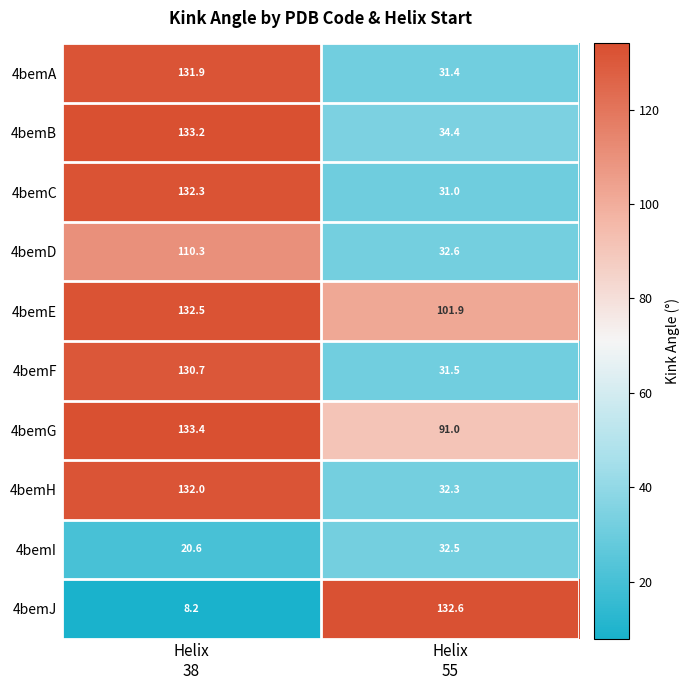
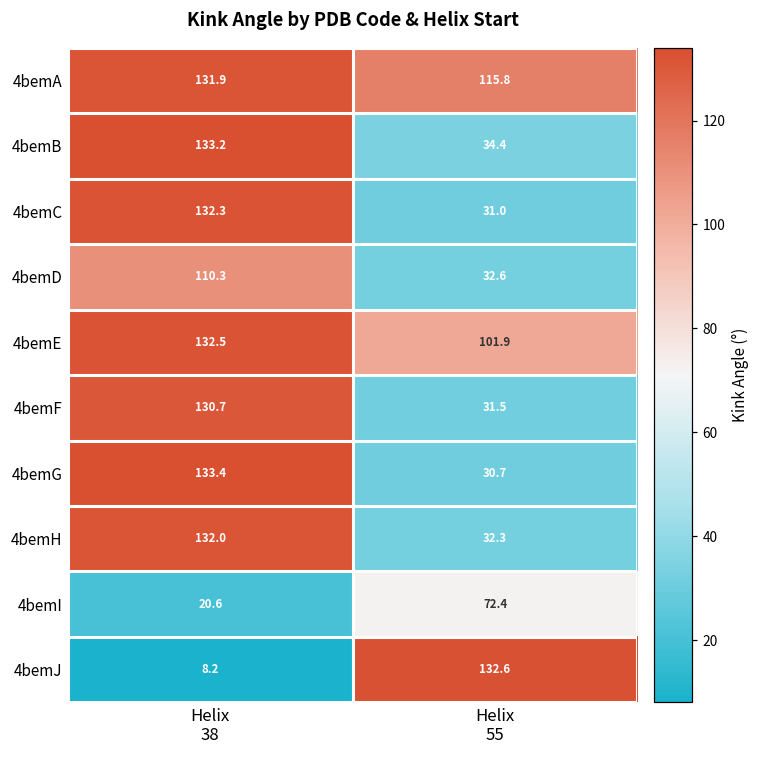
4bemA, Helix 55: 31.4 -> 115.8
4bemG, Helix 55: 91.0 -> 30.7
4bemI, Helix 55: 32.5 -> 72.4
